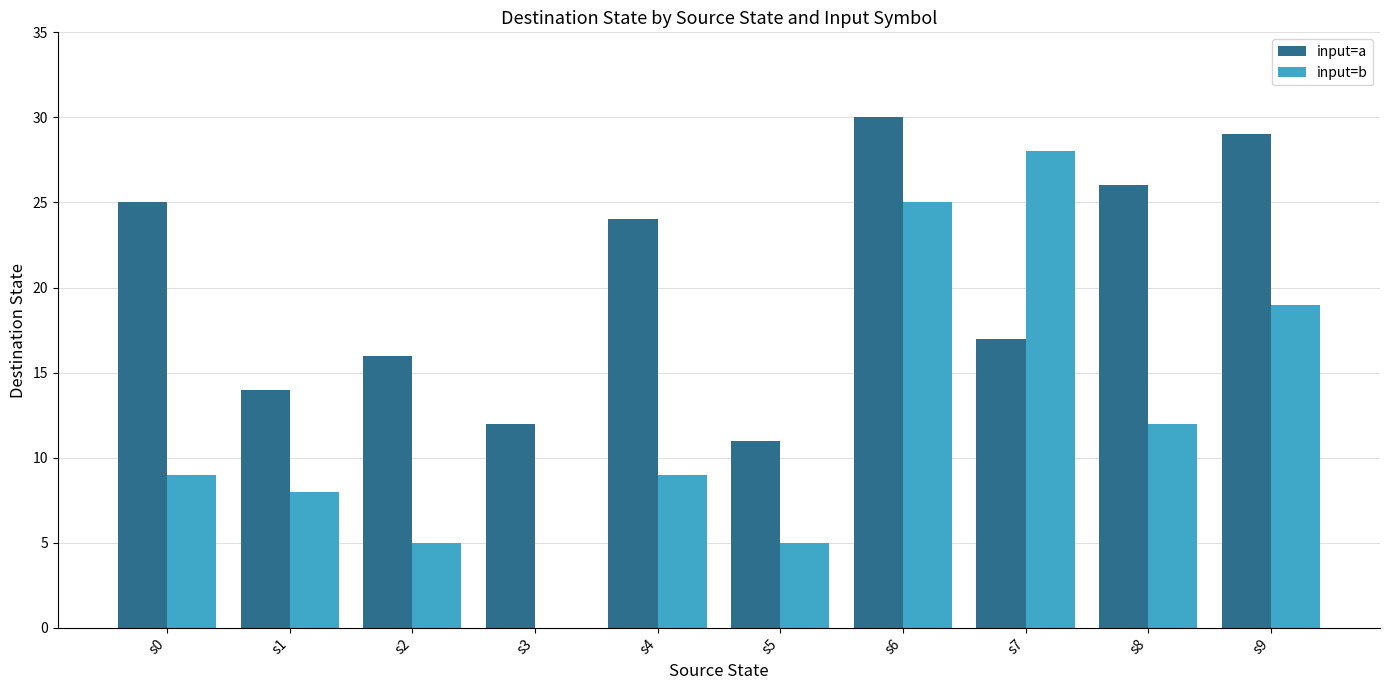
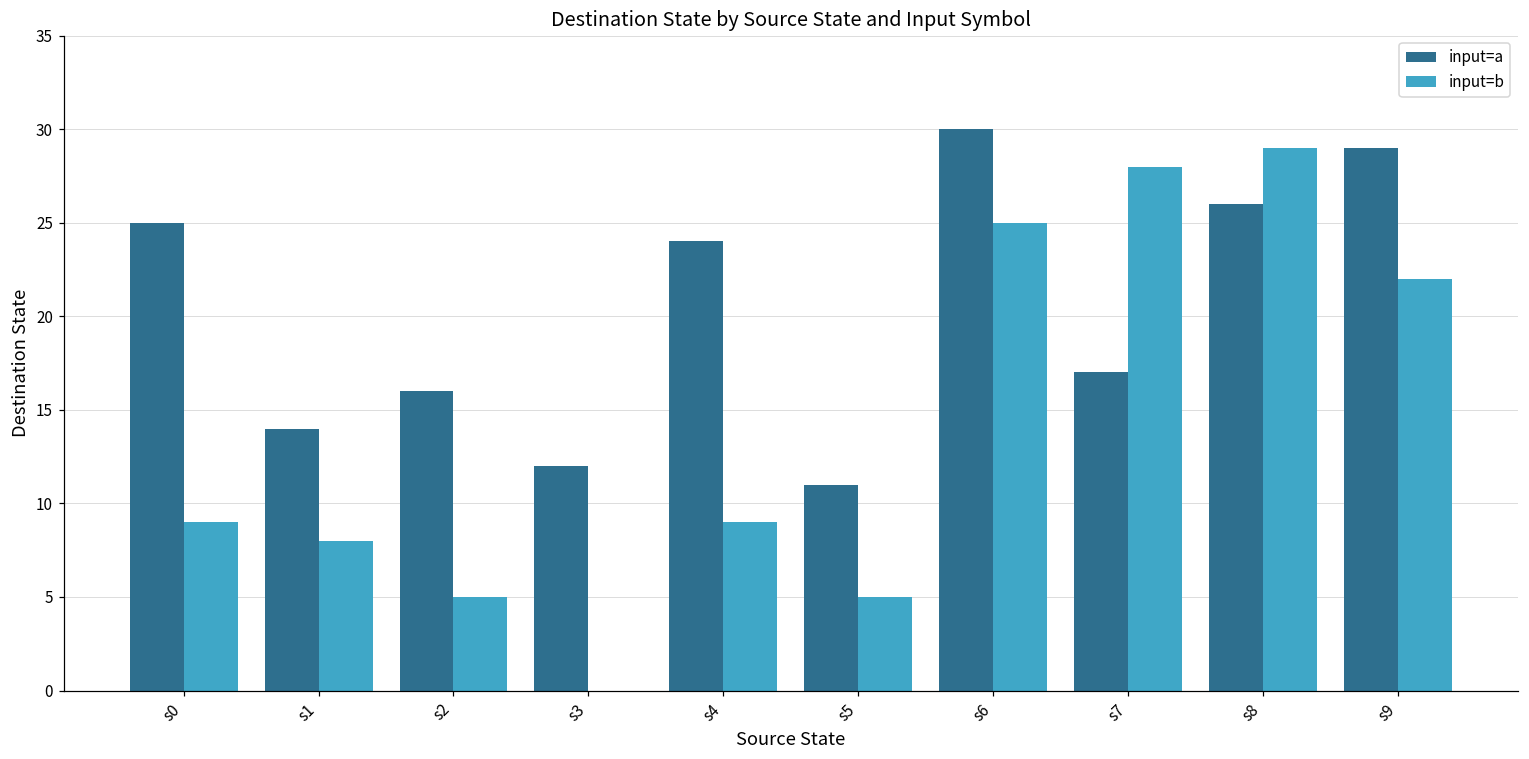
input=b, s8: 12 -> 29
input=b, s9: 19 -> 22
